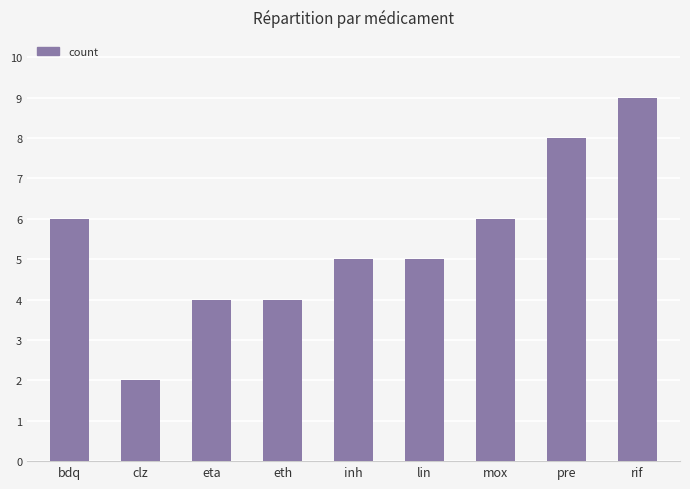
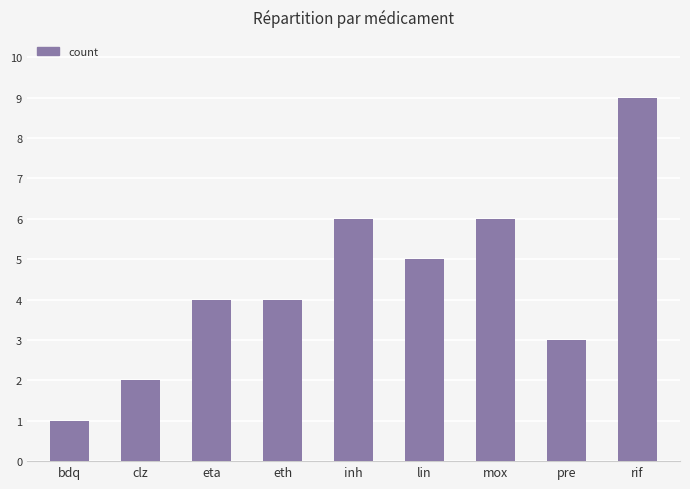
bdq: 6 -> 1
inh: 5 -> 6
pre: 8 -> 3
